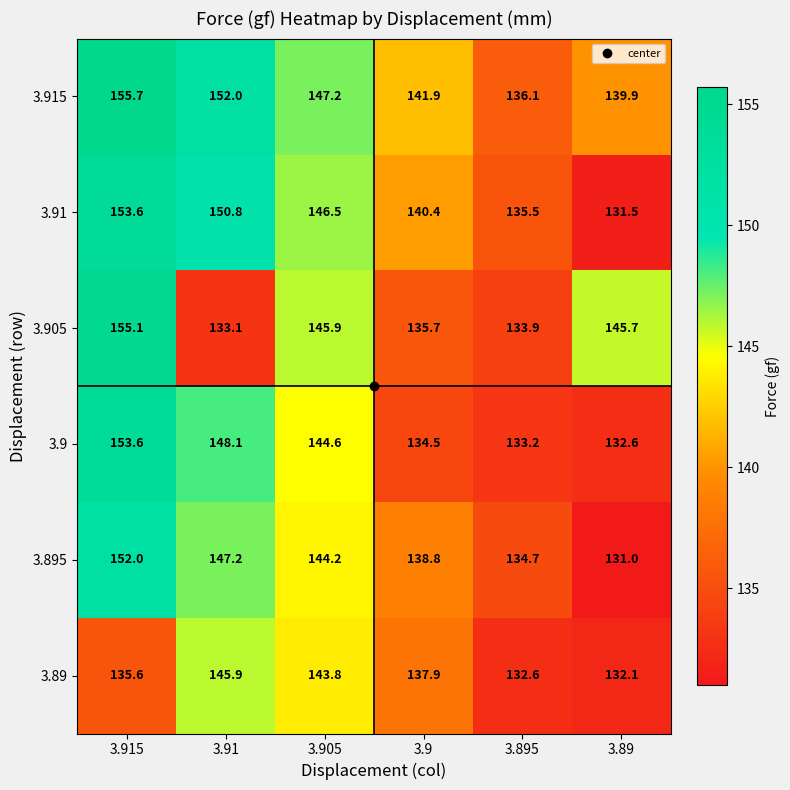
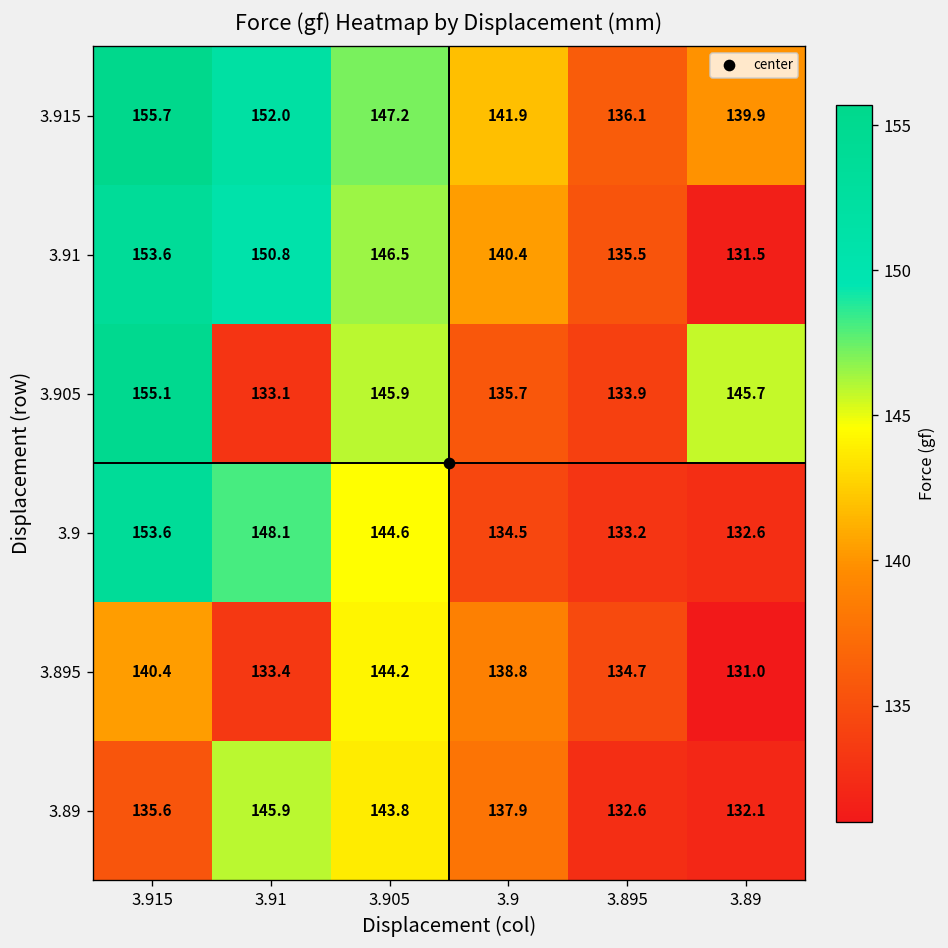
3.895, 3.915: 152.0 -> 140.4
3.895, 3.91: 147.2 -> 133.4
